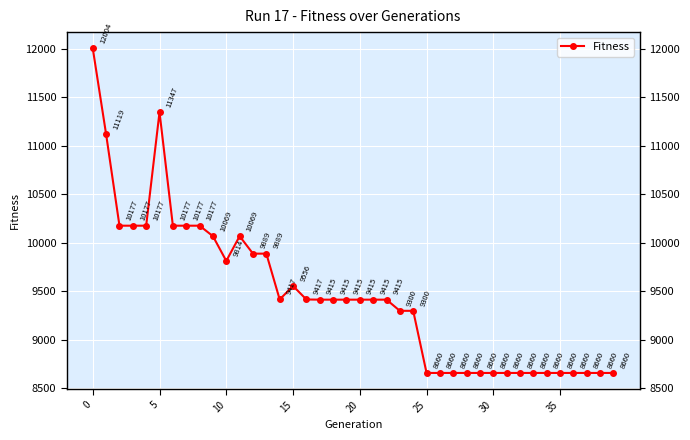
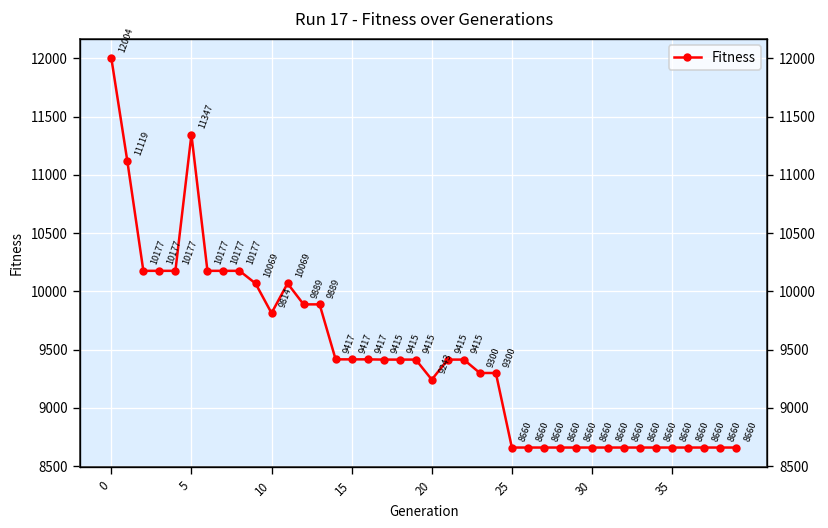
15: 9556 -> 9417
20: 9415 -> 9243
